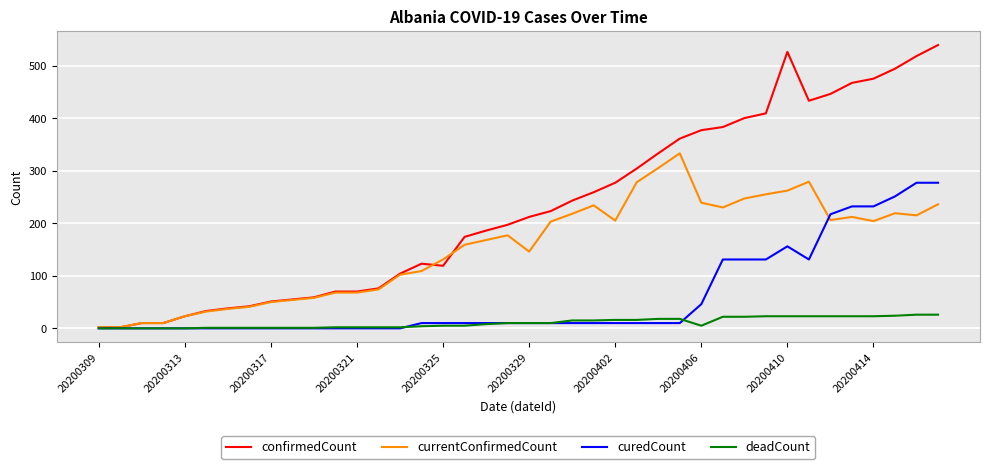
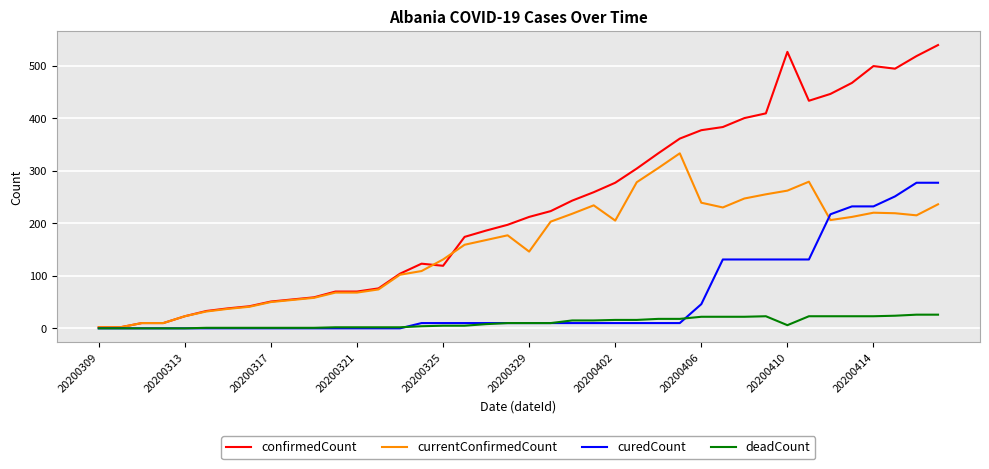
deadCount, 20200406: 10 -> 20
curedCount, 20200410: 160 -> 130
deadCount, 20200410: 20 -> 10
confirmedCount, 20200414: 480 -> 500
currentConfirmedCount, 20200414: 200 -> 220
